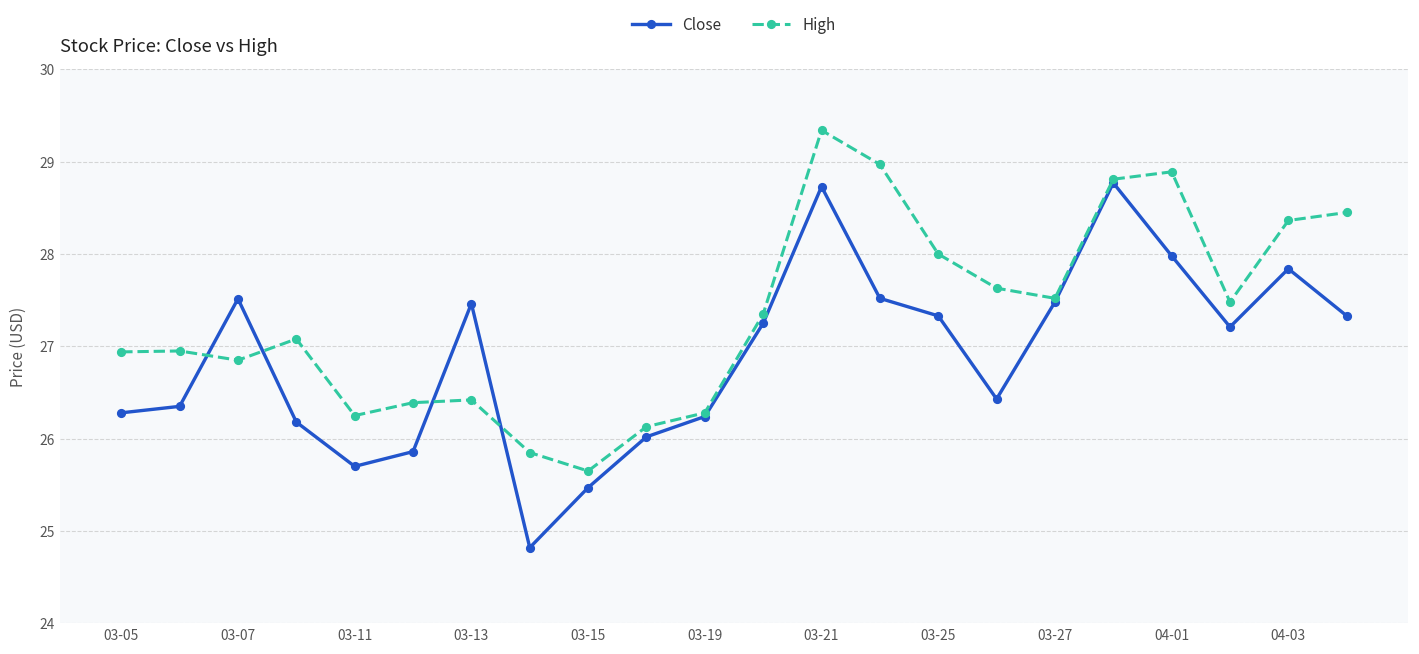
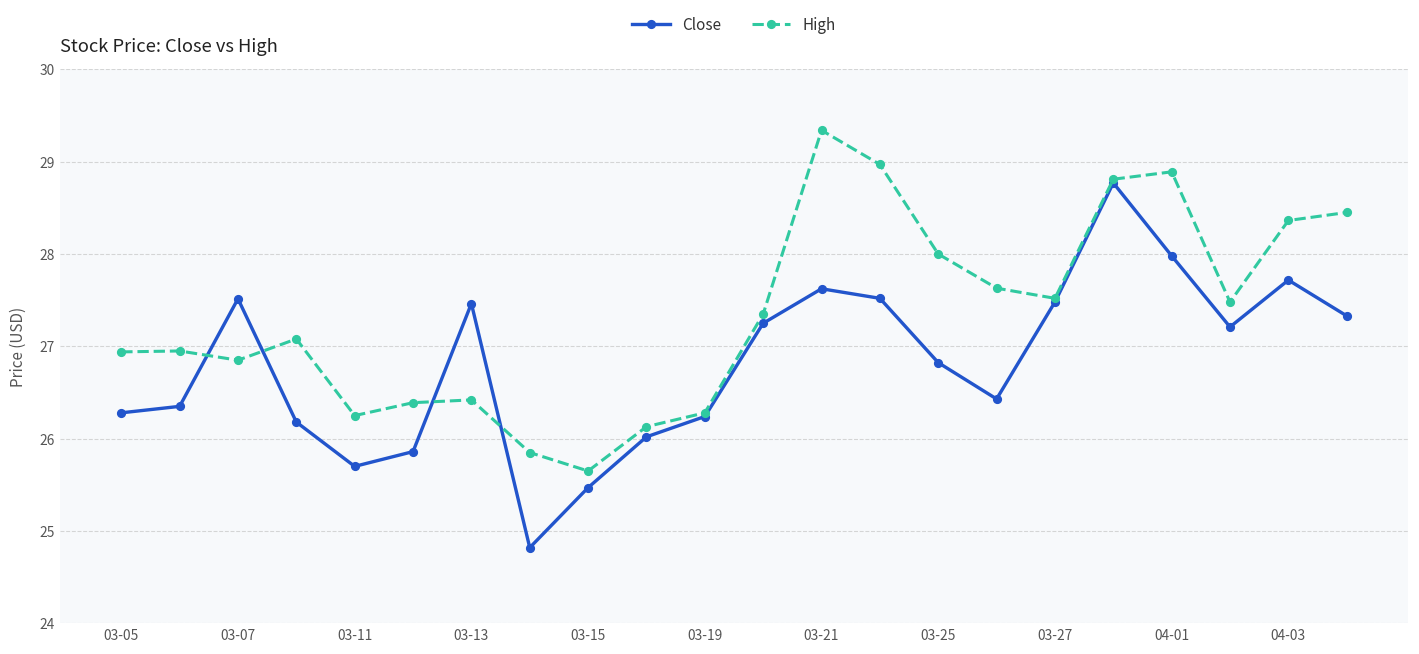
Close, 03-21: 28.7 -> 27.6
Close, 03-25: 27.3 -> 26.8
Close, 04-03: 27.8 -> 27.7
